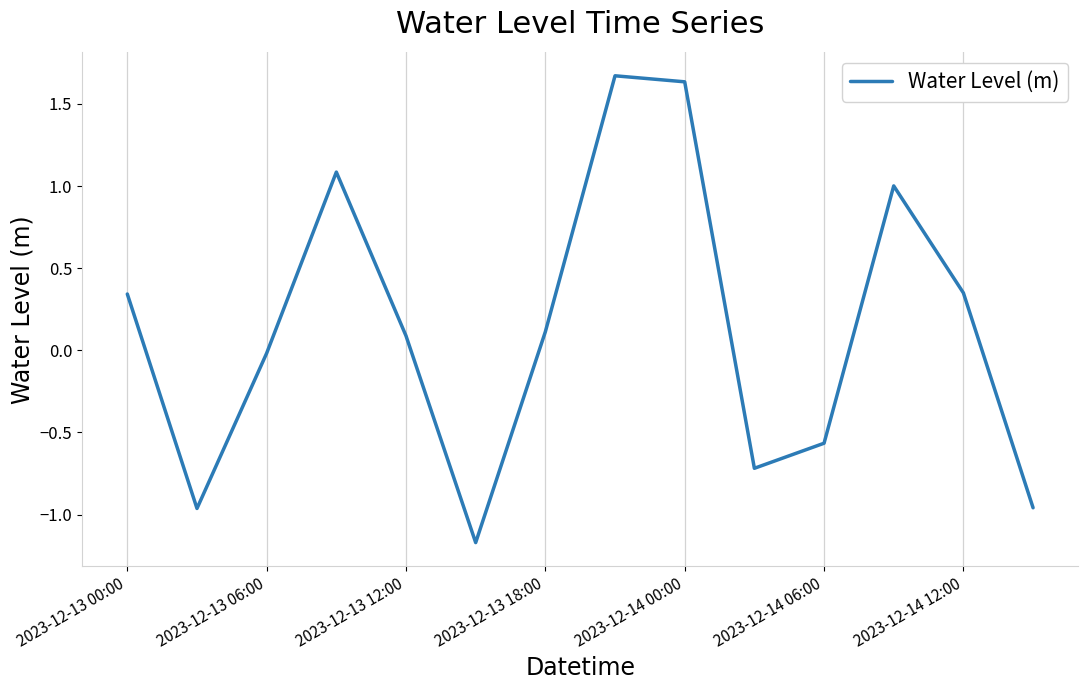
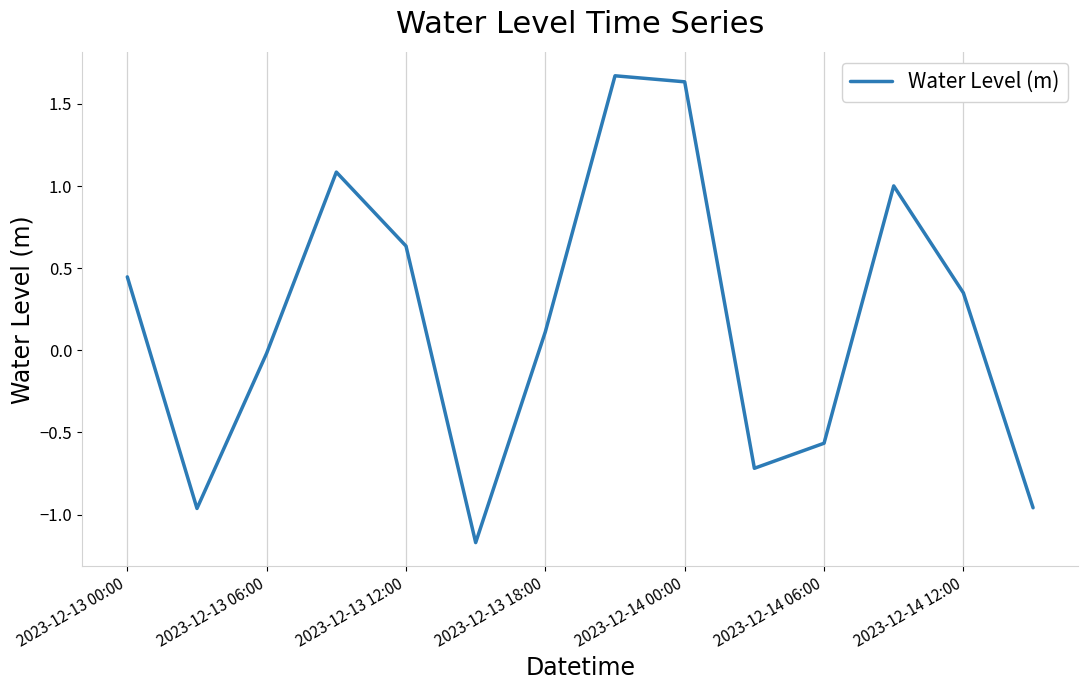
2023-12-13 00:00: 0.34 -> 0.45
2023-12-13 12:00: 0.09 -> 0.63
